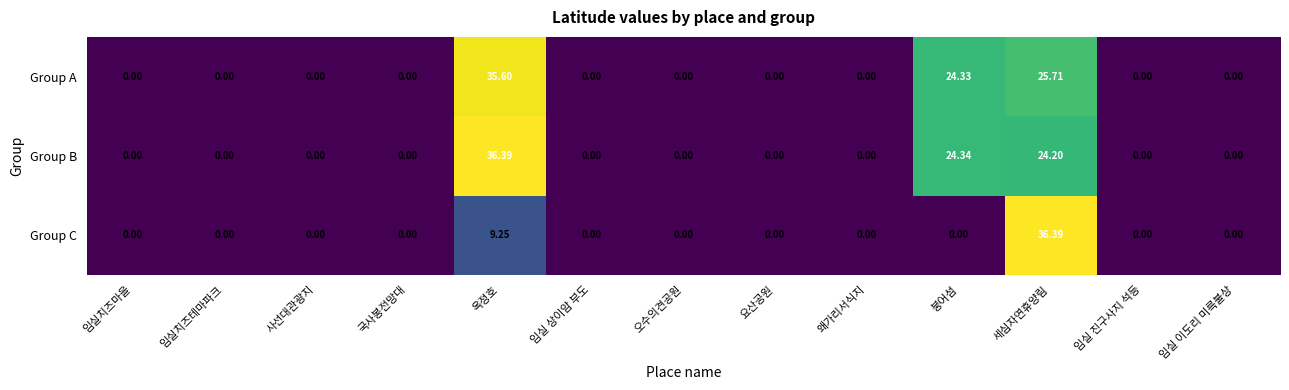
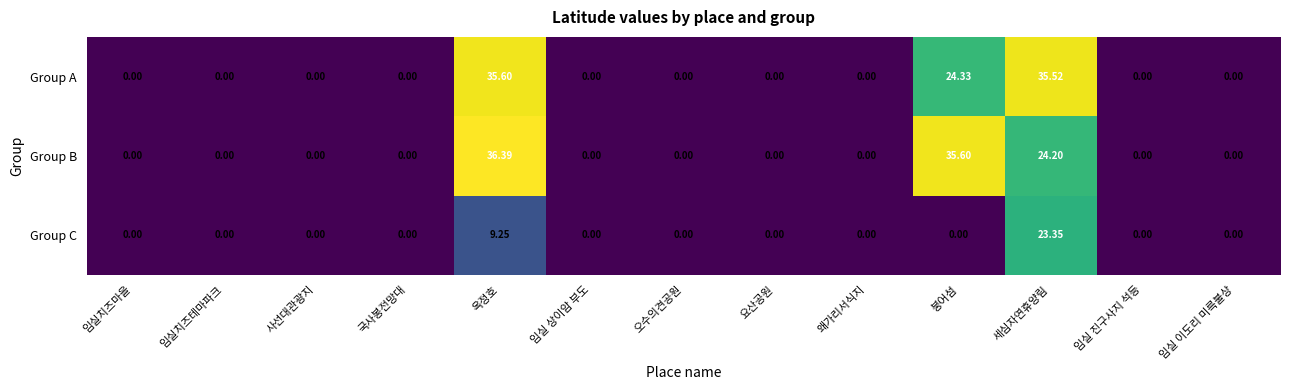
Group A, 세심자연휴양림: 25.71 -> 35.52
Group B, 붕어섬: 24.34 -> 35.60
Group C, 세심자연휴양림: 36.39 -> 23.35
